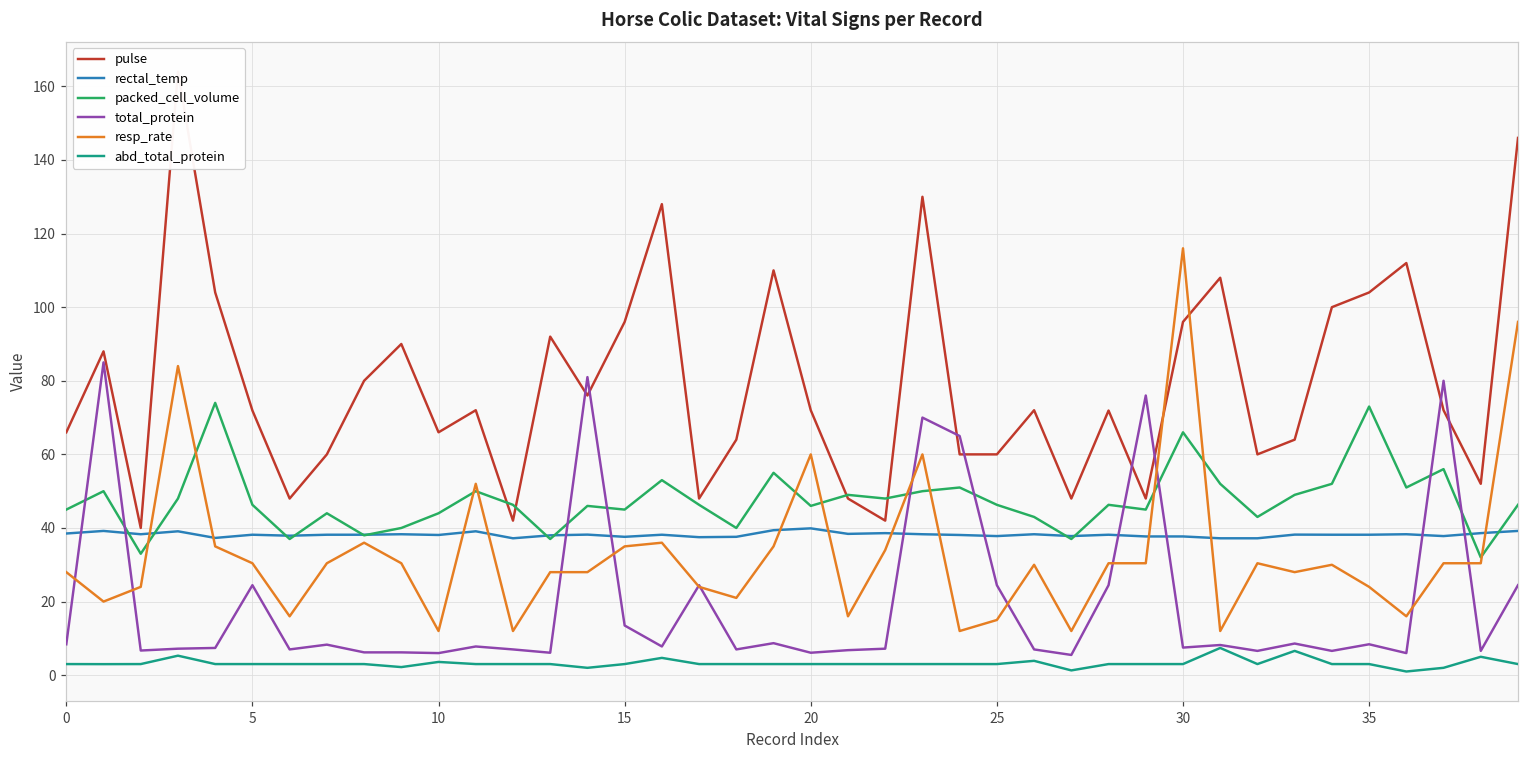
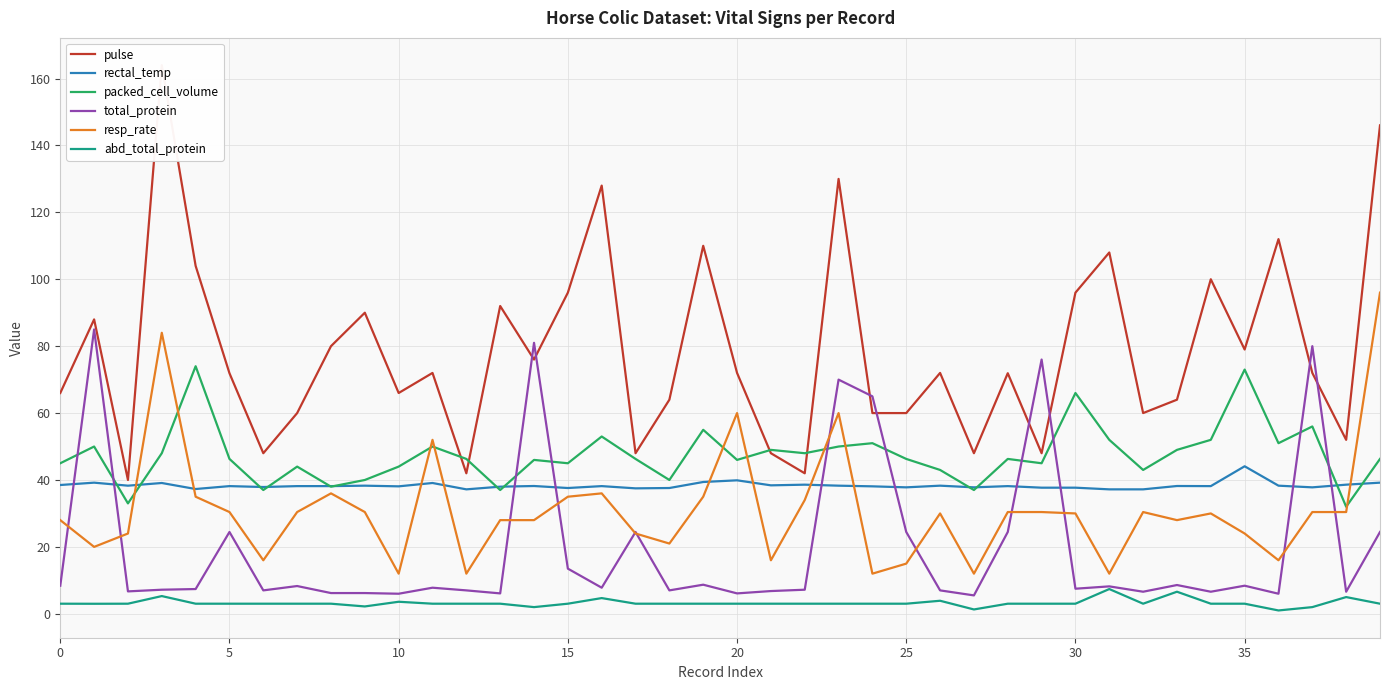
resp_rate, 30: 116 -> 30
pulse, 35: 104 -> 79
rectal_temp, 35: 38 -> 44
